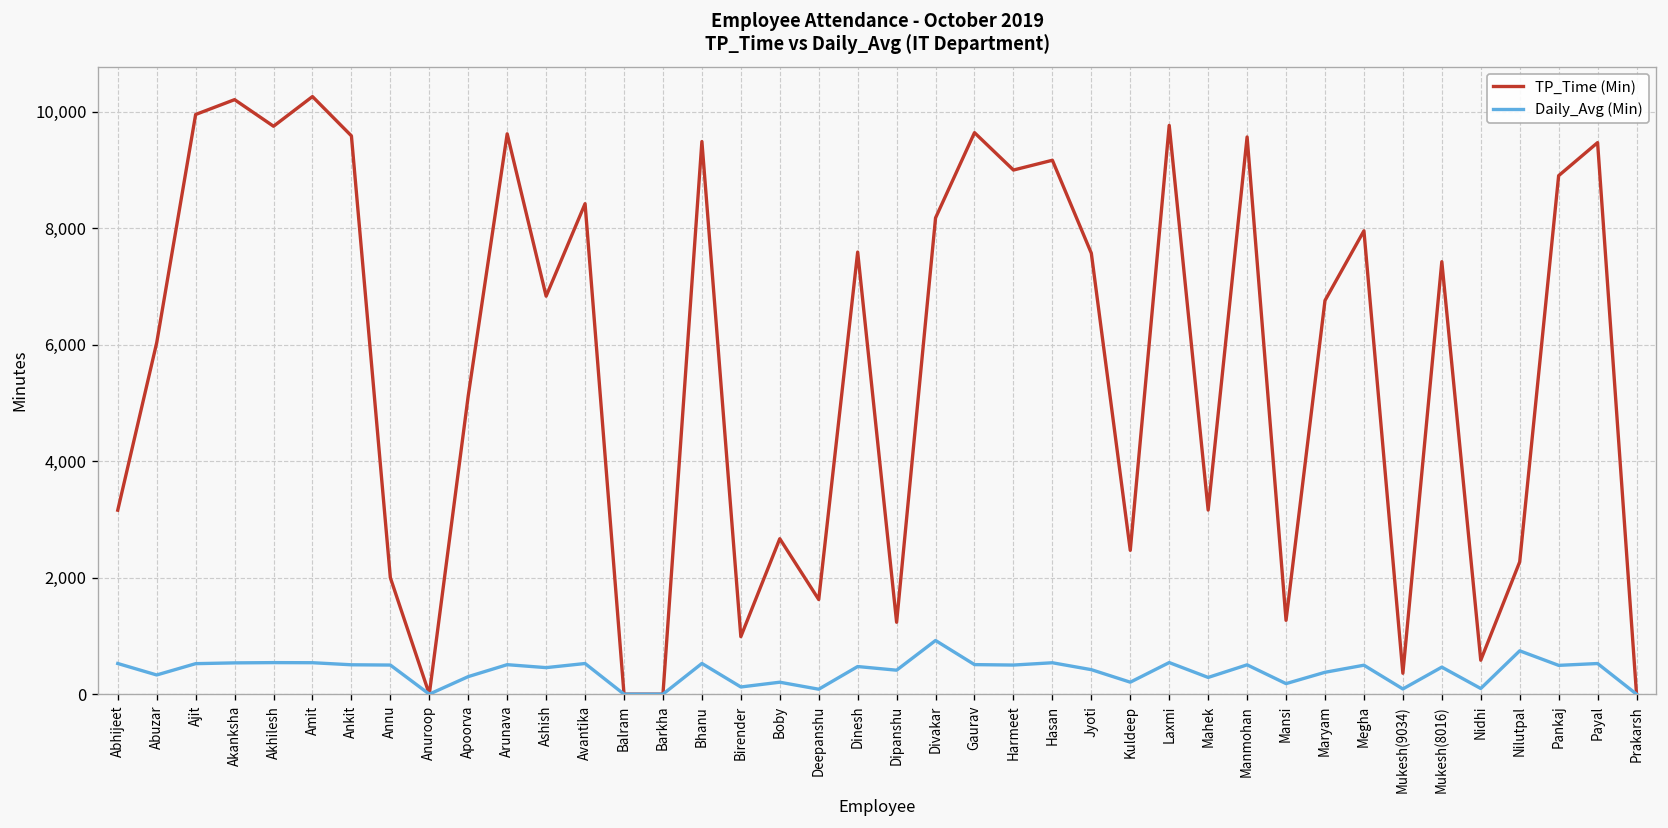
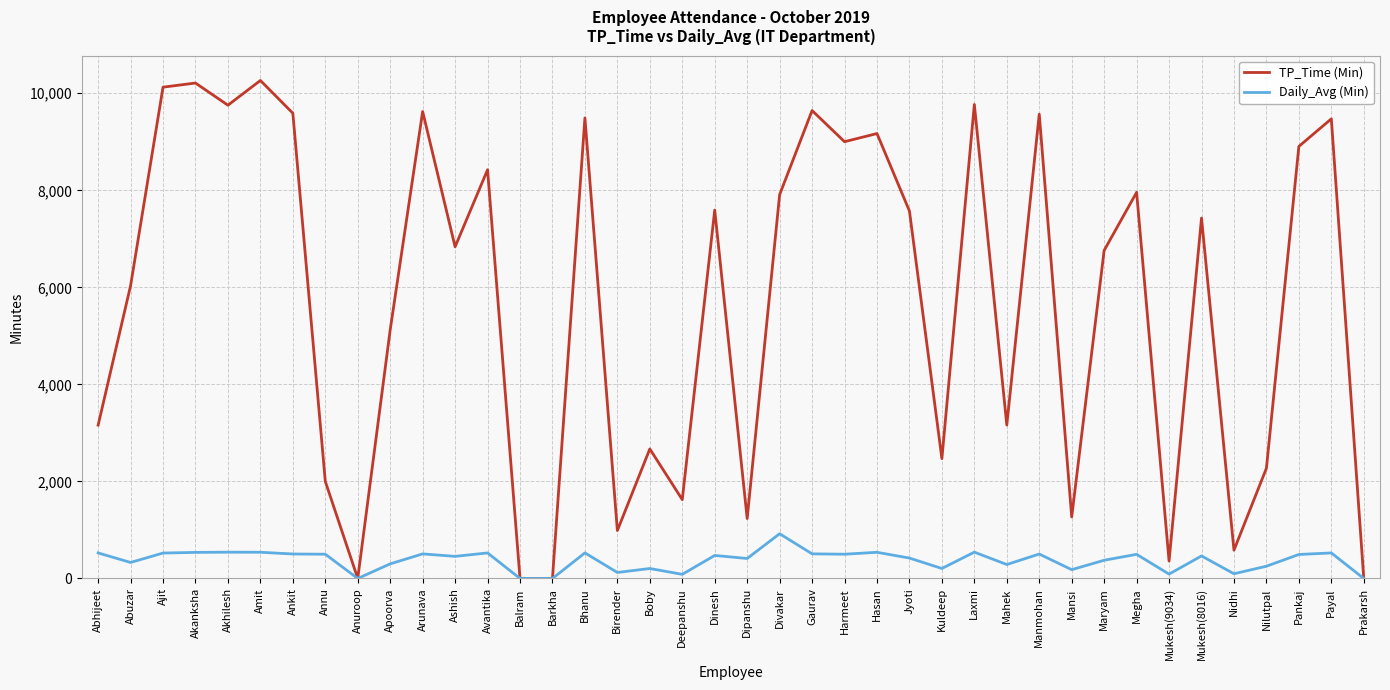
TP_Time (Min), Ajit: 10,000 -> 10,100
TP_Time (Min), Divakar: 8,200 -> 7,900
Daily_Avg (Min), Nilutpal: 700 -> 300
